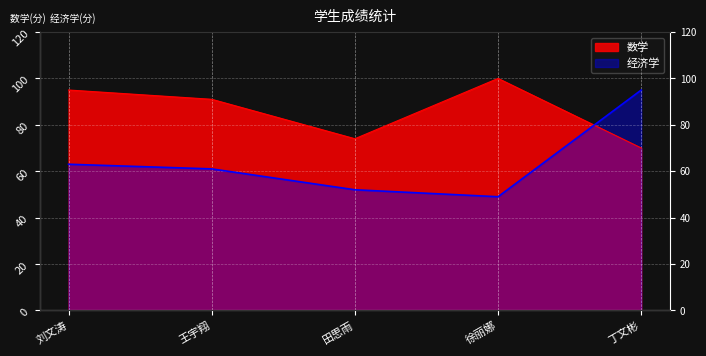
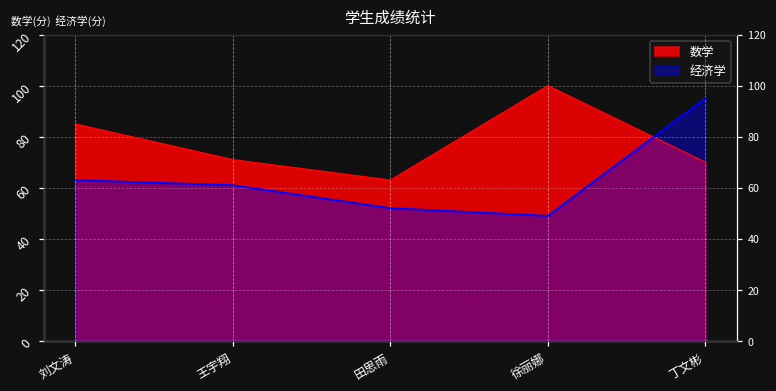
数学, 刘文涛: 95 -> 85
数学, 王宇翔: 91 -> 71
数学, 田思雨: 74 -> 63
